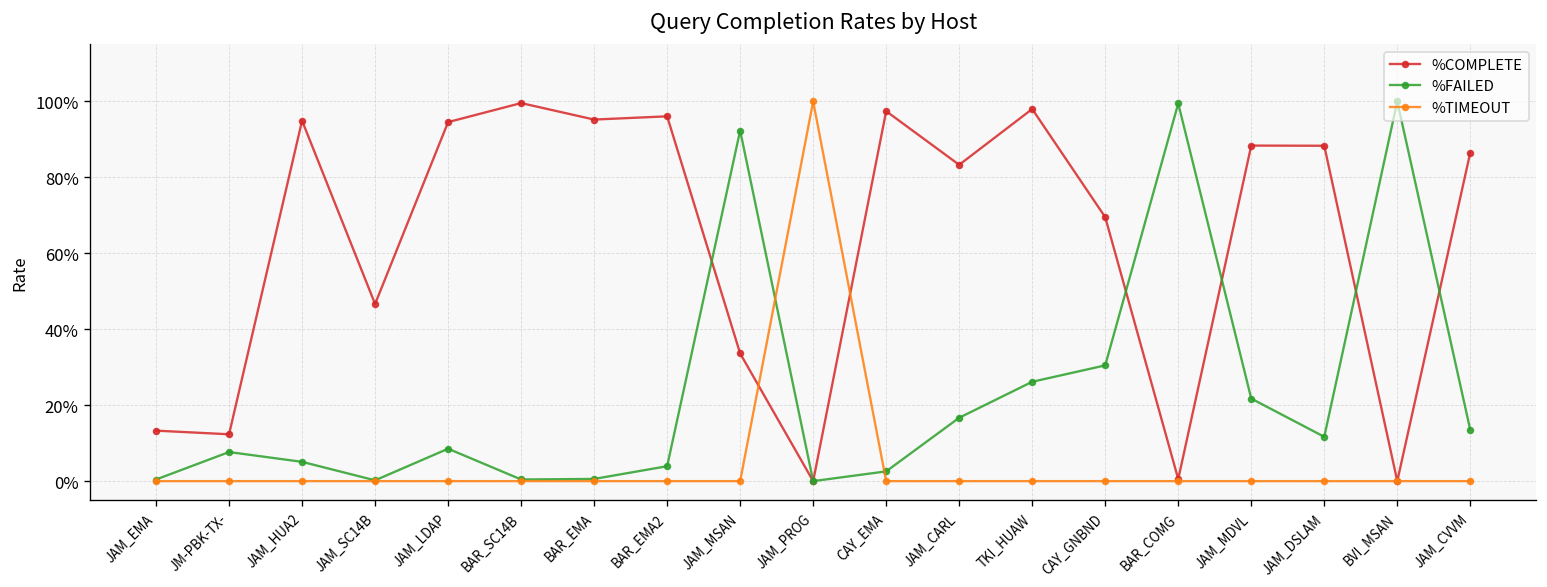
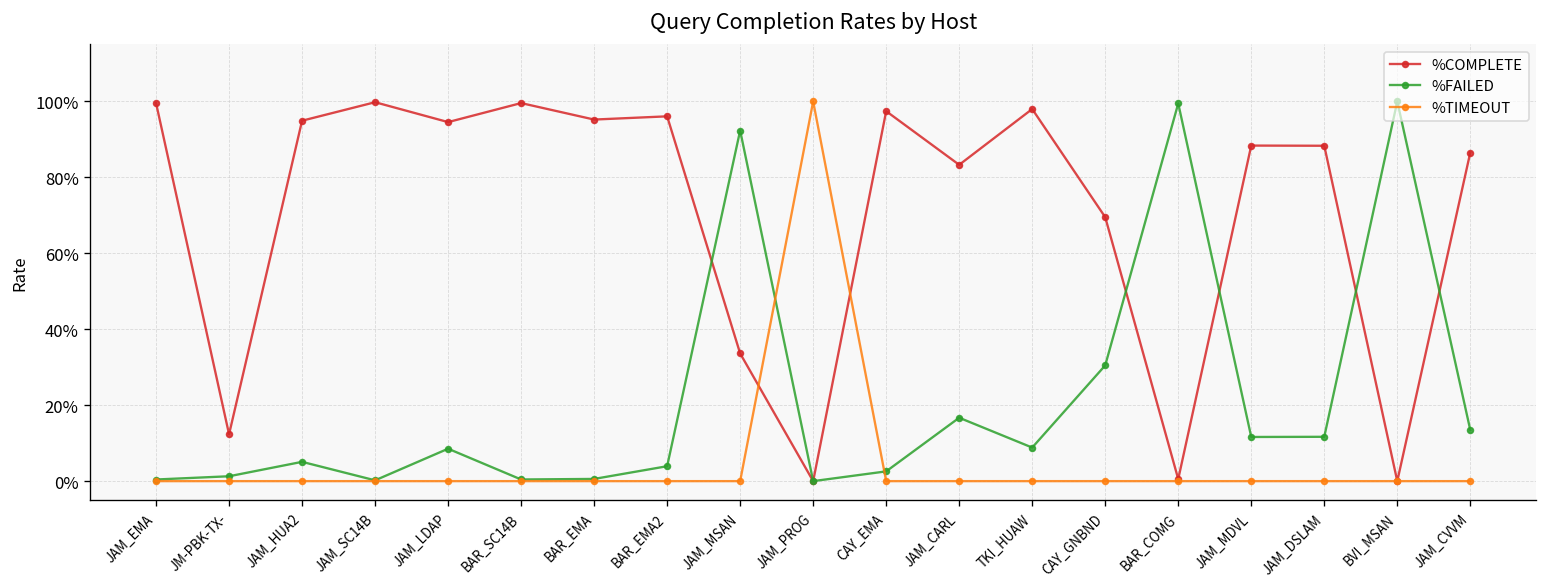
%COMPLETE, JAM_EMA: 13% -> 100%
%FAILED, JM-PBK-TX-: 8% -> 1%
%COMPLETE, JAM_SC14B: 47% -> 100%
%FAILED, TKI_HUAW: 26% -> 9%
%FAILED, JAM_MDVL: 22% -> 12%
